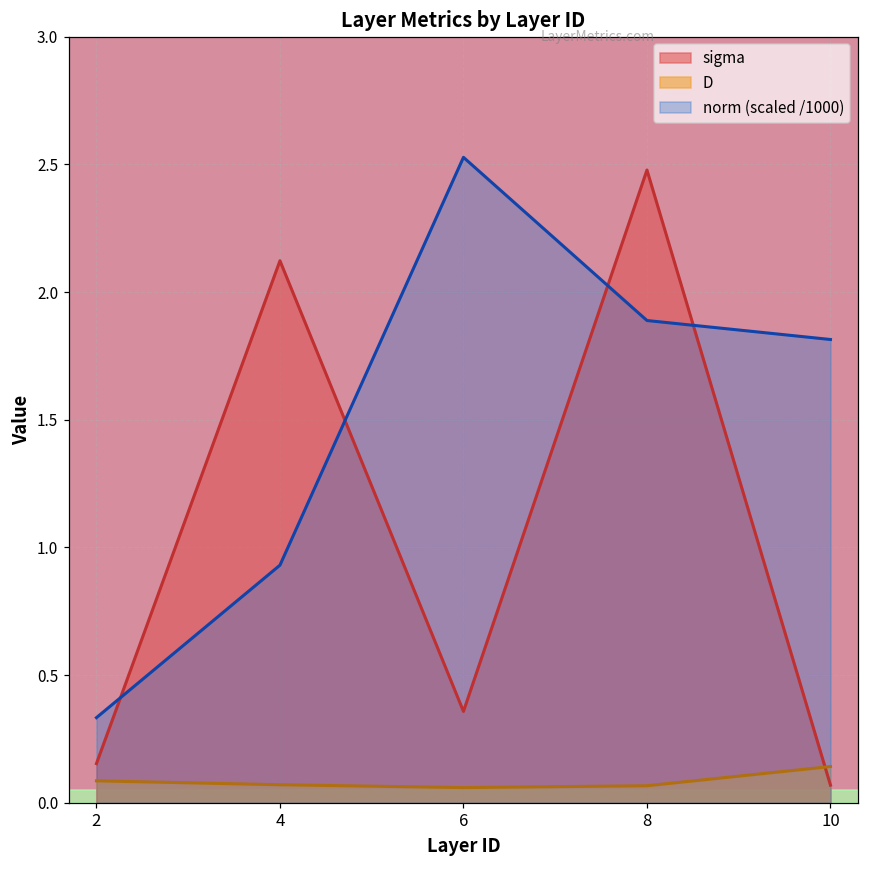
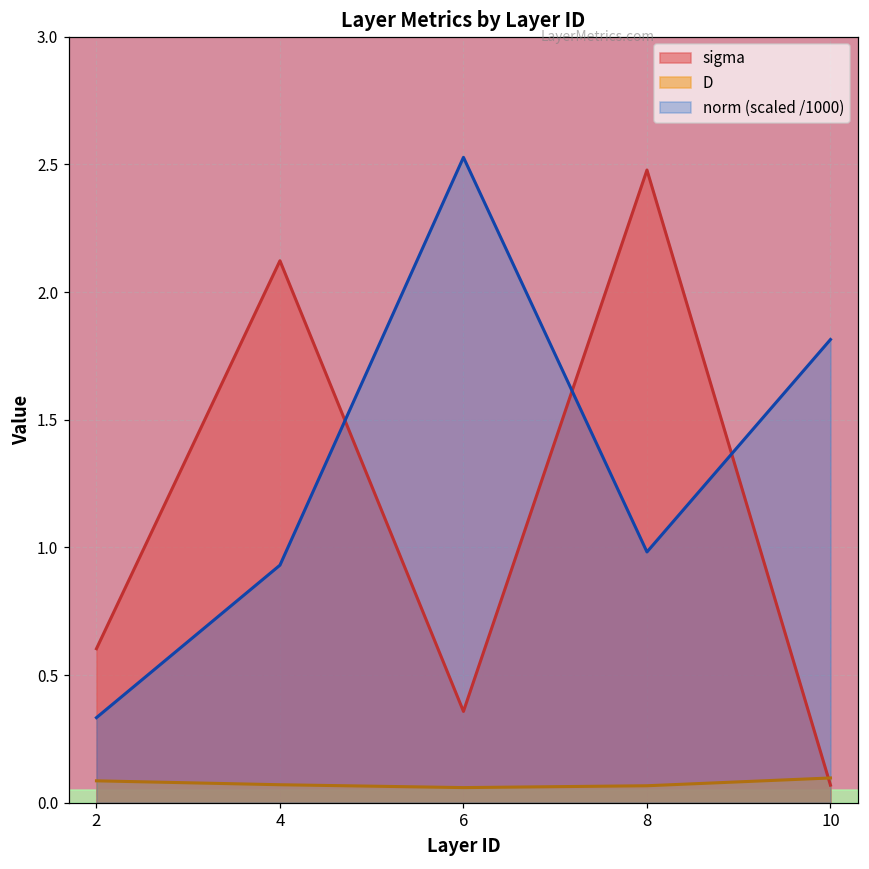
sigma, 2: 0.15 -> 0.60
norm (scaled /1000), 8: 1.89 -> 0.98
D, 10: 0.14 -> 0.10
